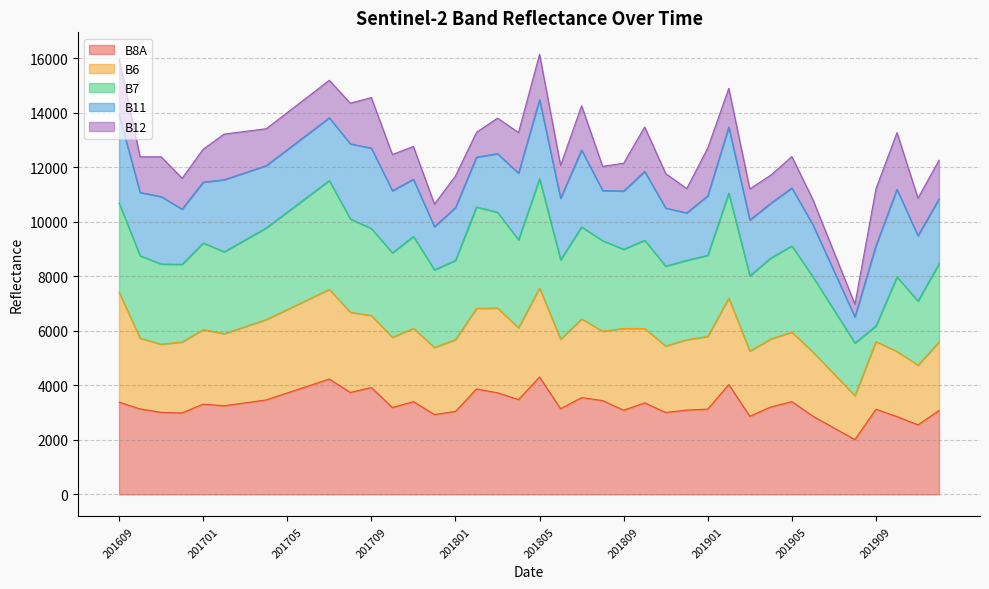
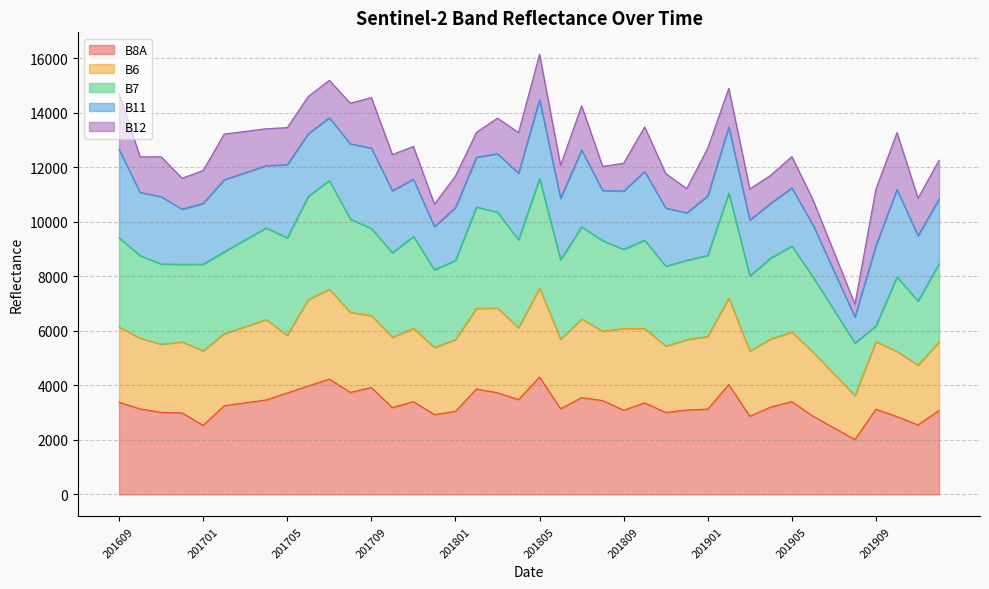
B6, 201609: 4000 -> 2800
B8A, 201701: 3300 -> 2500
B6, 201705: 3100 -> 2100
B11, 201705: 2300 -> 2700
